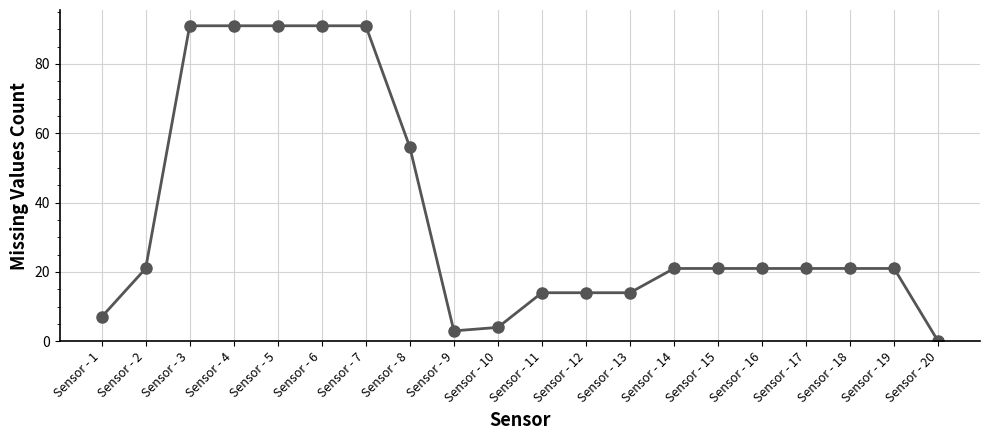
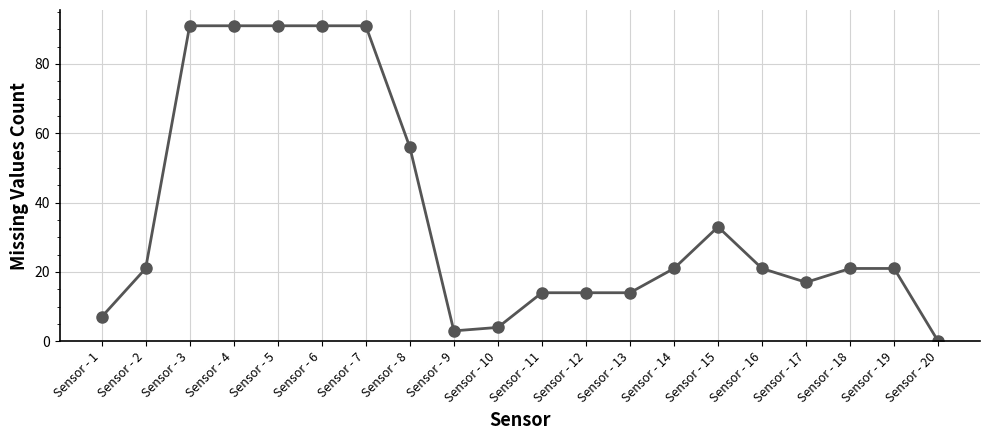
Sensor - 15: 21 -> 33
Sensor - 17: 21 -> 17
